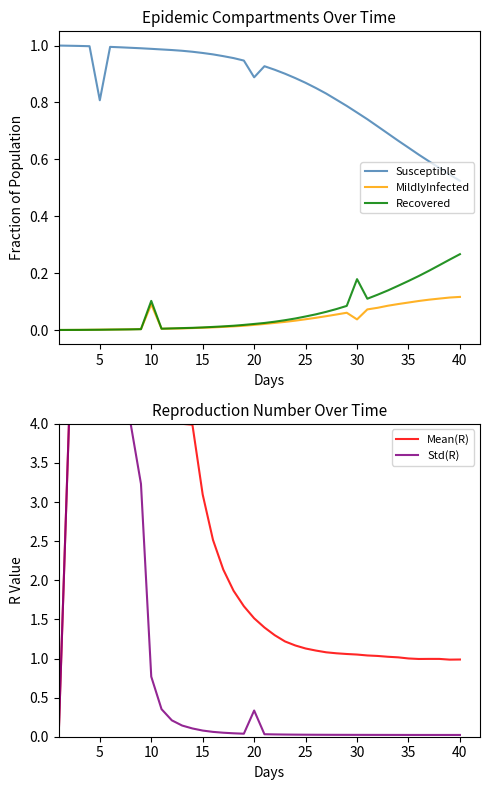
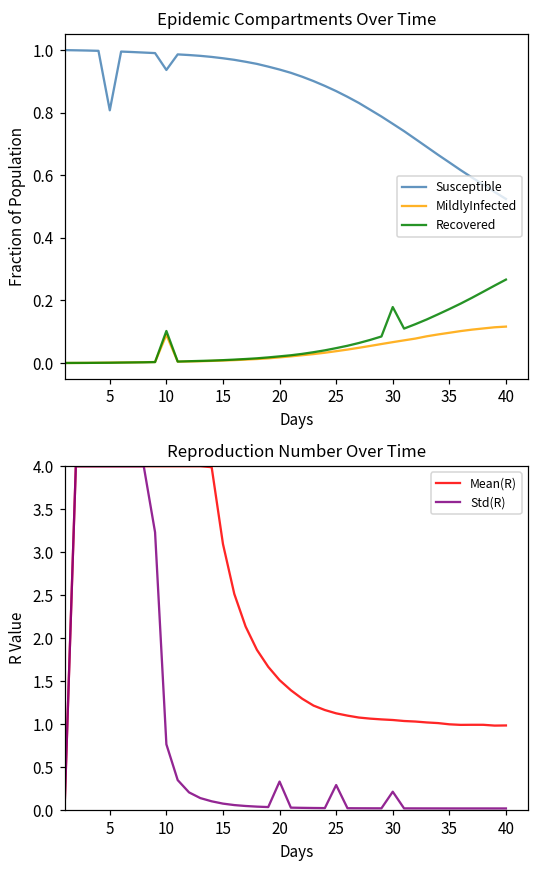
Epidemic Compartments Over Time, Susceptible, 10: 0.99 -> 0.94
Epidemic Compartments Over Time, Susceptible, 20: 0.89 -> 0.94
Epidemic Compartments Over Time, MildlyInfected, 30: 0.04 -> 0.07
Reproduction Number Over Time, Std(R), 25: 0.0 -> 0.3
Reproduction Number Over Time, Std(R), 30: 0.0 -> 0.2
